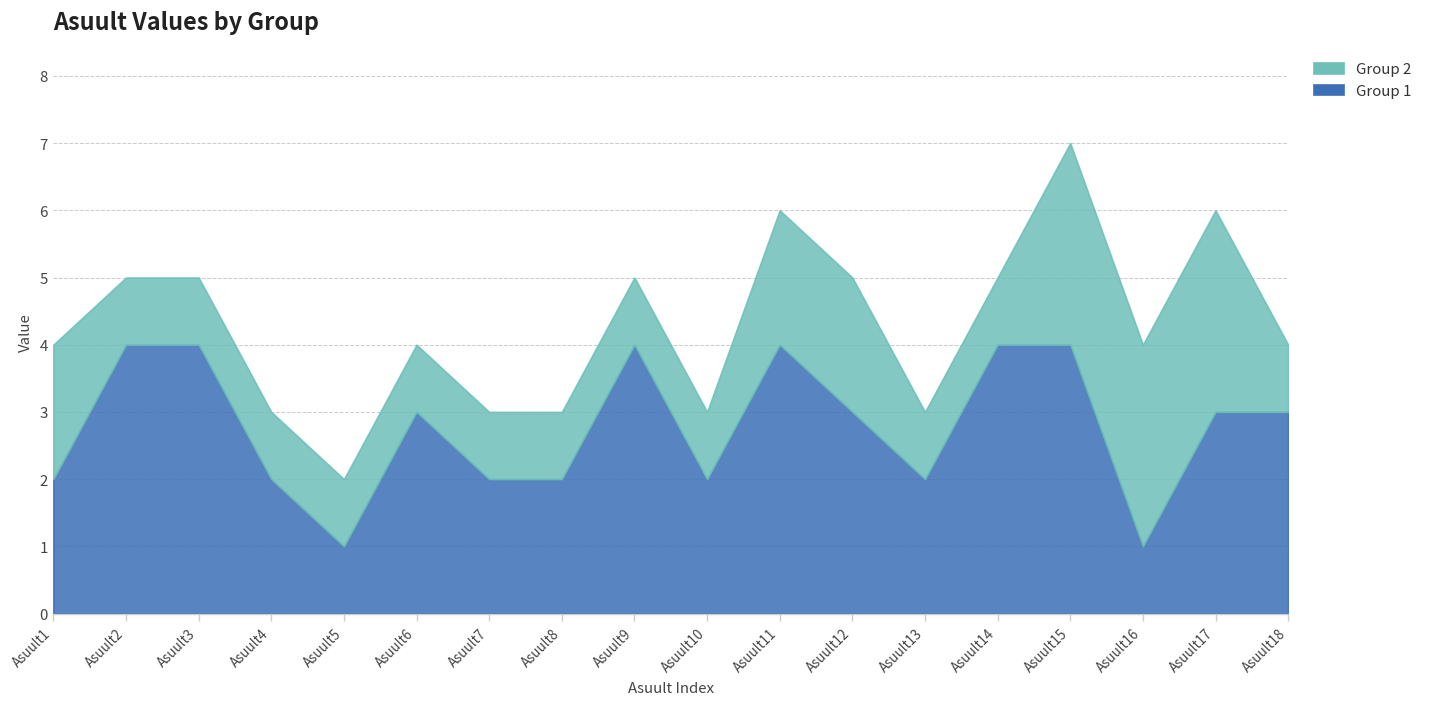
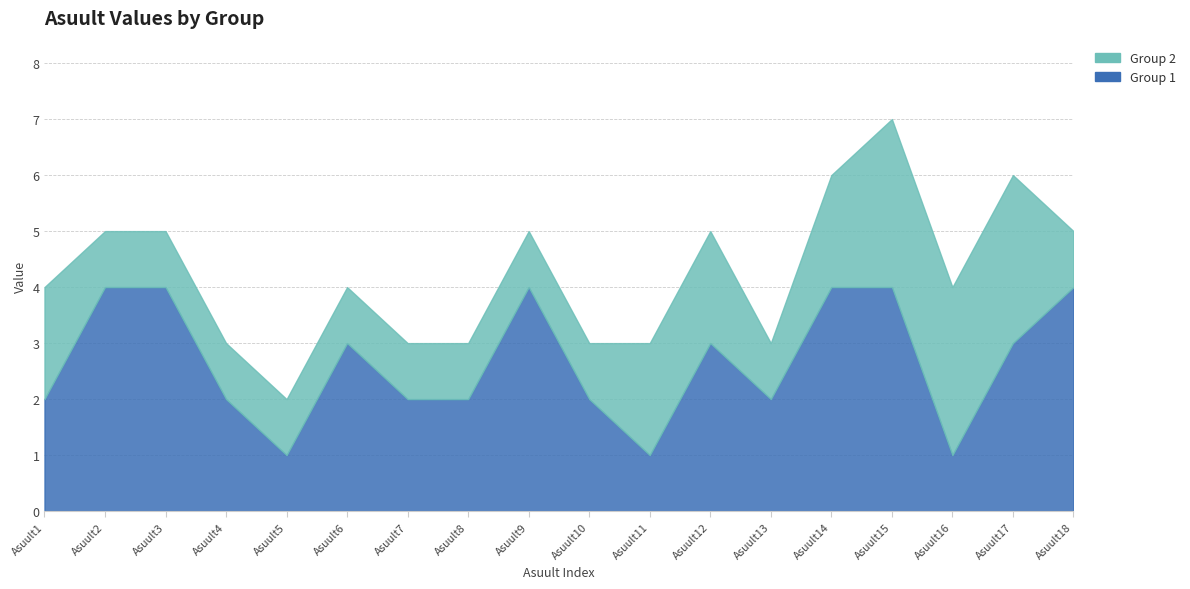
Group 1, Asuult11: 4 -> 1
Group 2, Asuult14: 1 -> 2
Group 1, Asuult18: 3 -> 4
